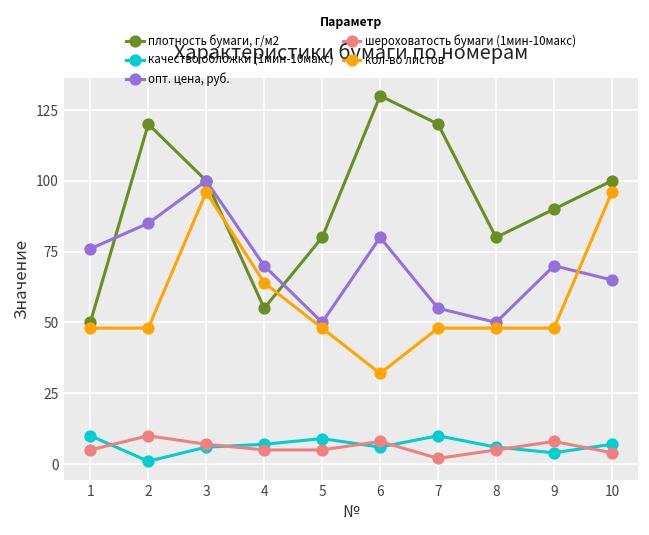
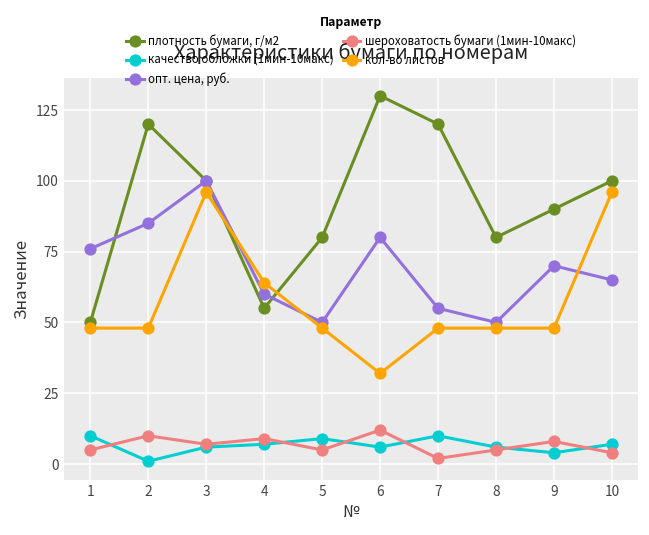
опт. цена, руб., 4: 70 -> 60
шероховатость бумаги (1мин-10макс), 4: 5 -> 9
шероховатость бумаги (1мин-10макс), 6: 8 -> 12
